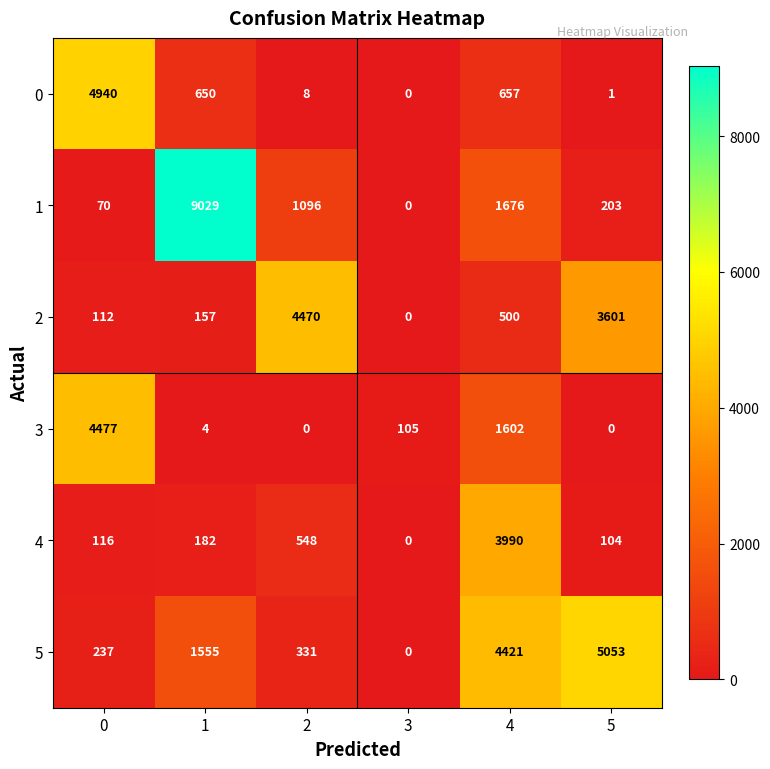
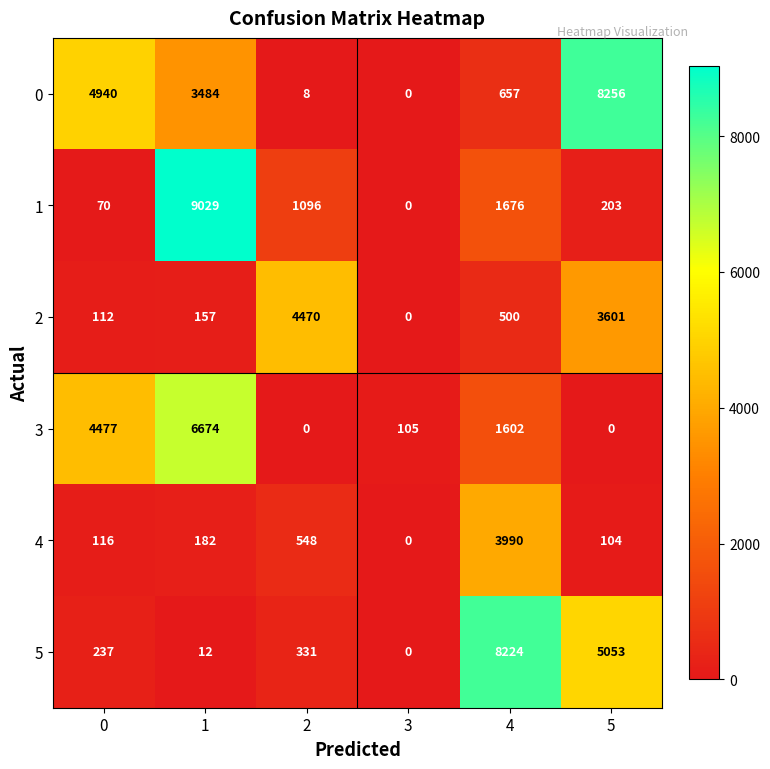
0, 1: 650 -> 3484
0, 5: 1 -> 8256
3, 1: 4 -> 6674
5, 1: 1555 -> 12
5, 4: 4421 -> 8224
